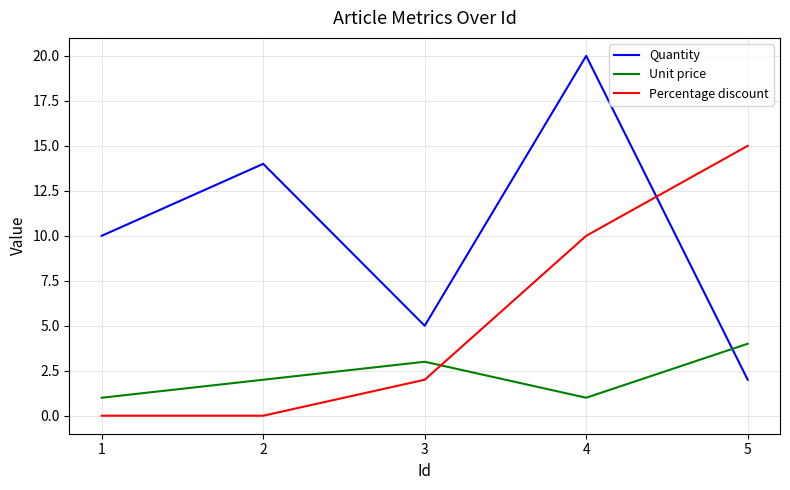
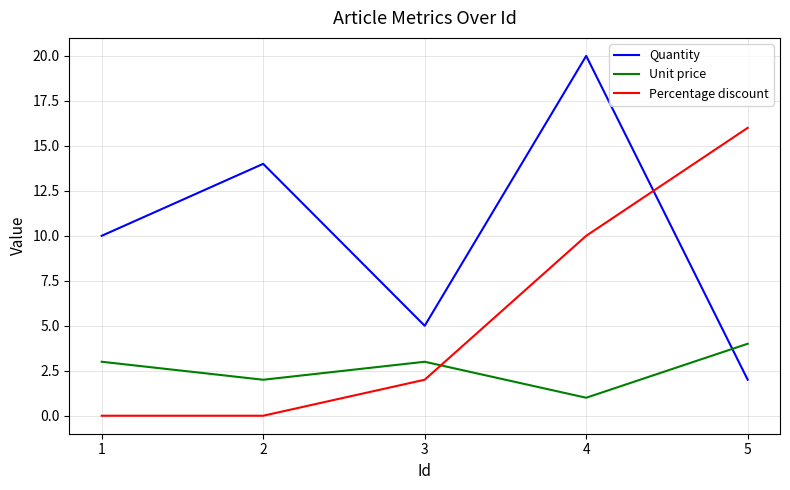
Unit price, 1: 1 -> 3
Percentage discount, 5: 15 -> 16
